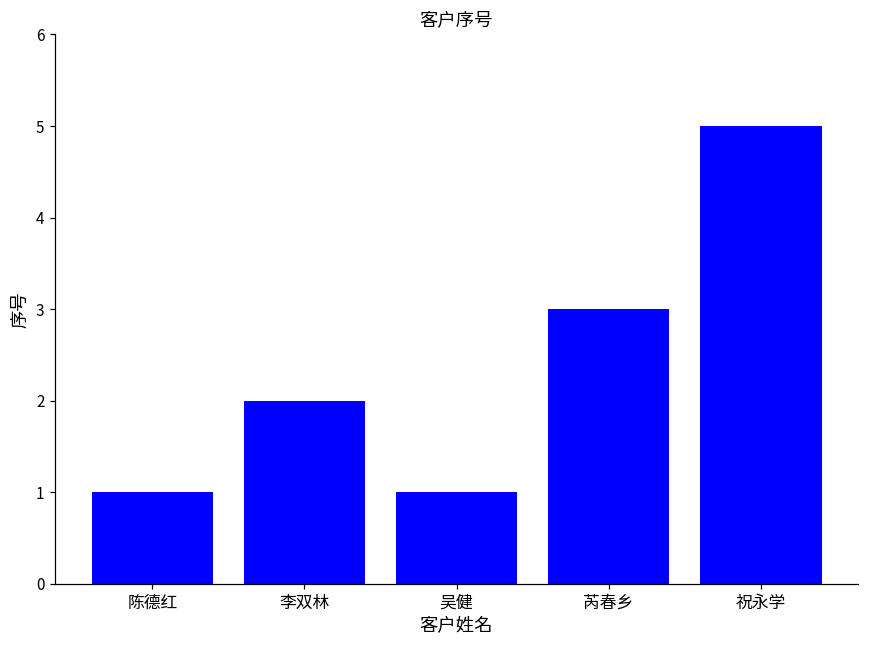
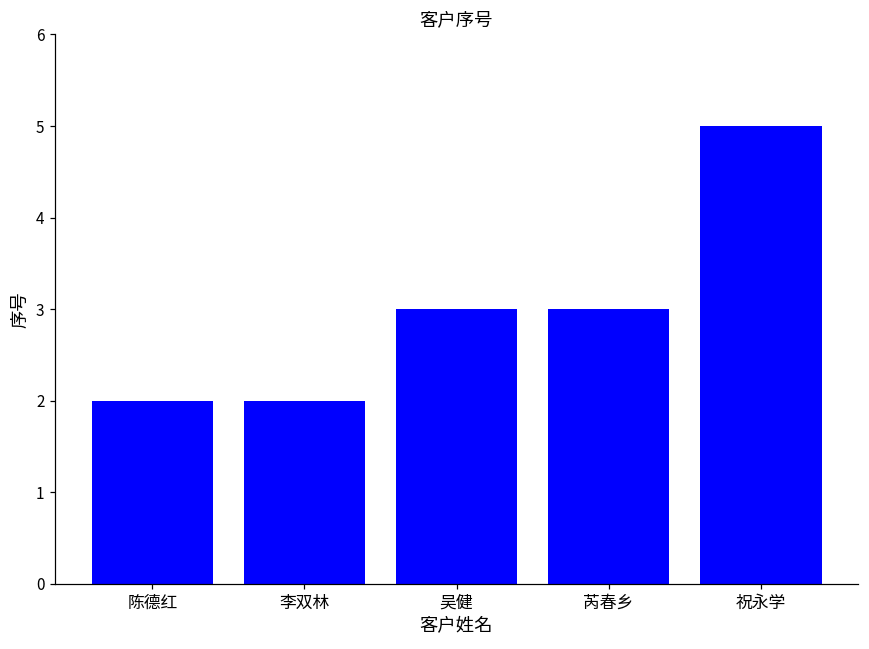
陈德红: 1 -> 2
吴健: 1 -> 3
